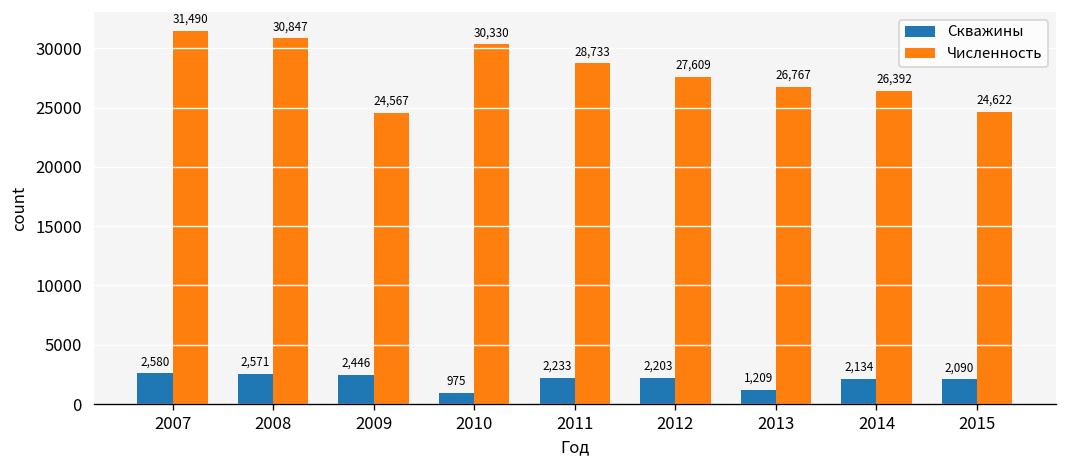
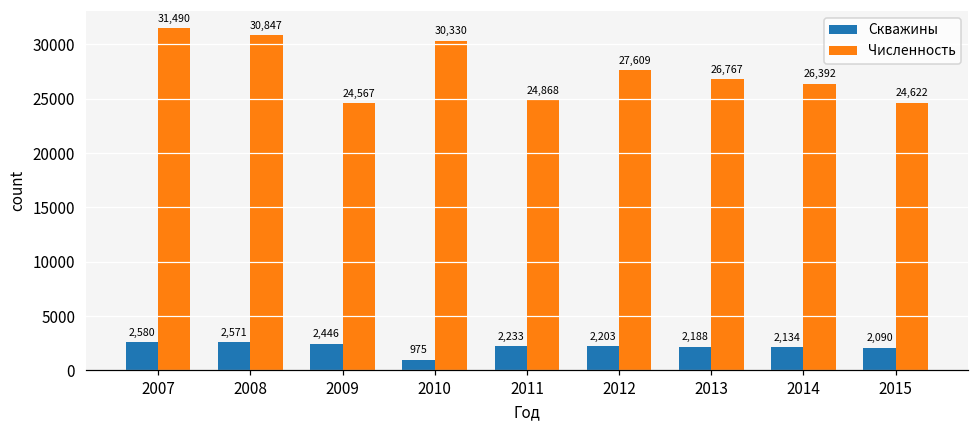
Численность, 2011: 28,733 -> 24,868
Скважины, 2013: 1,209 -> 2,188
